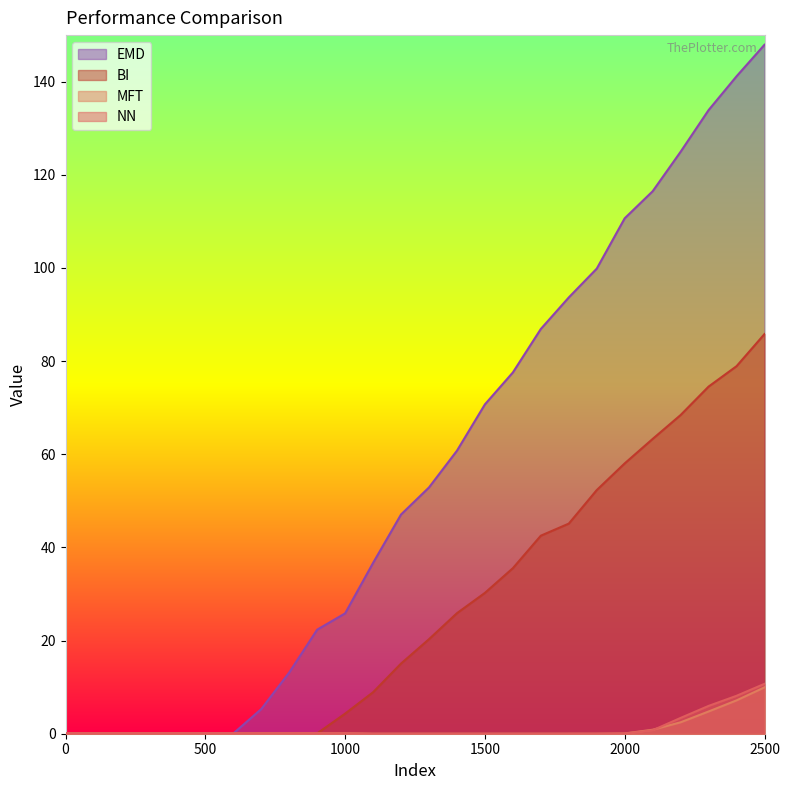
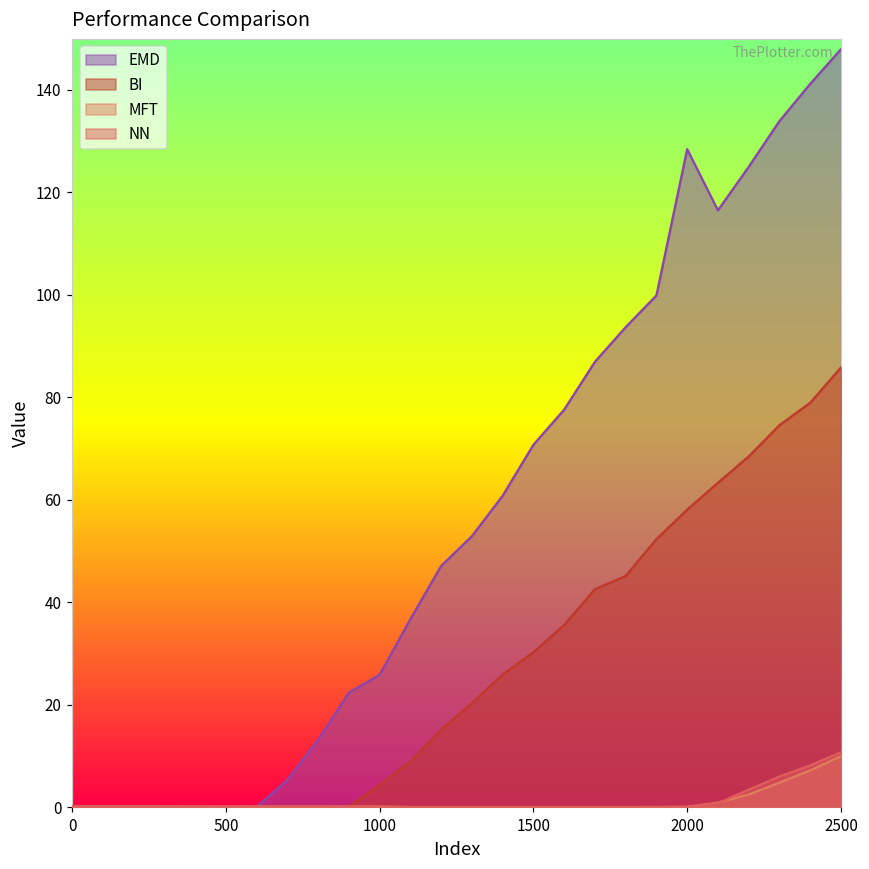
EMD, 2000: 111 -> 128
